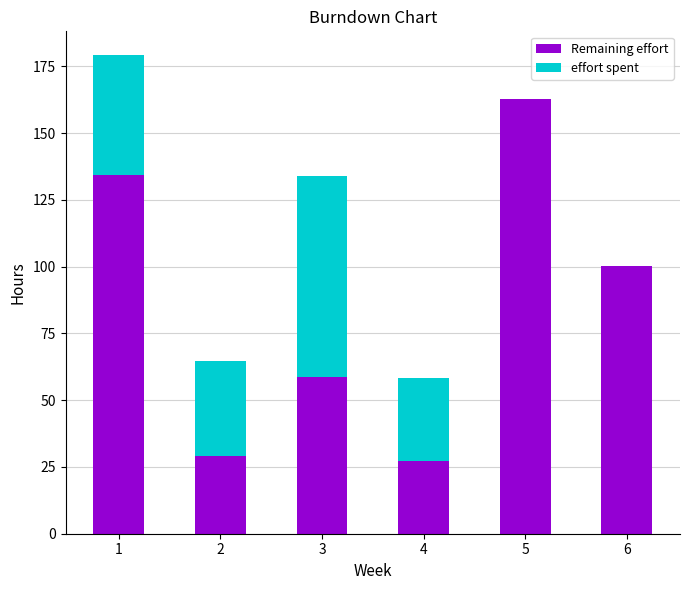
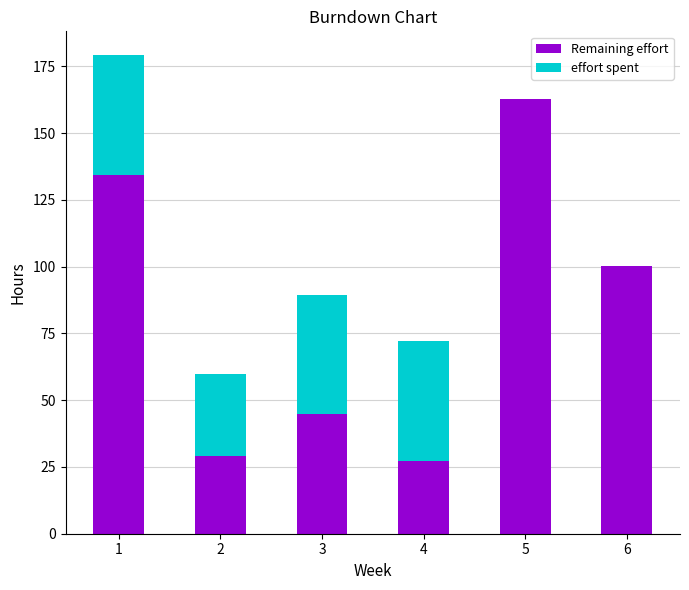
effort spent, 2: 36 -> 31
Remaining effort, 3: 59 -> 45
effort spent, 3: 75 -> 45
effort spent, 4: 31 -> 45
